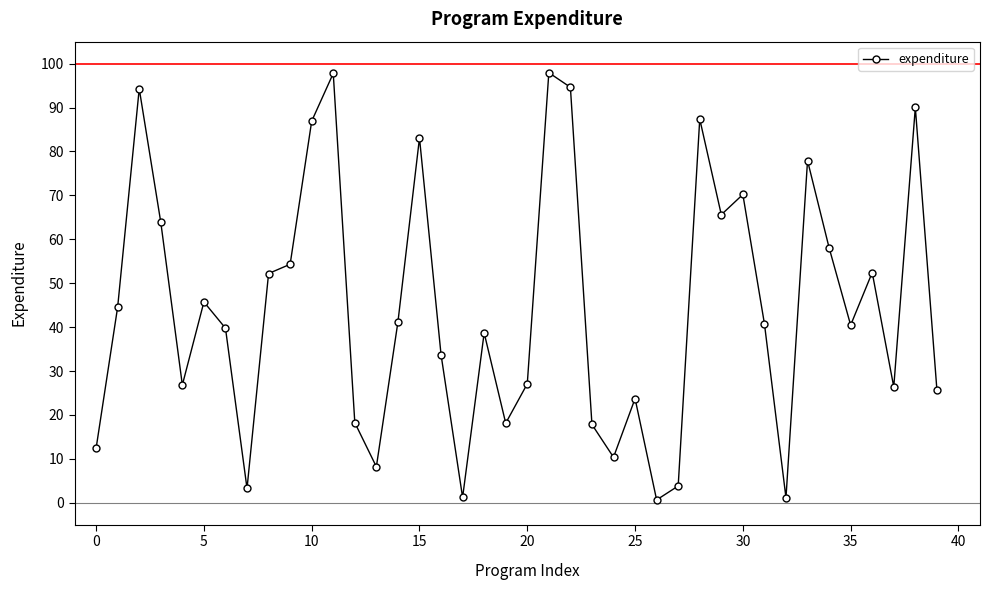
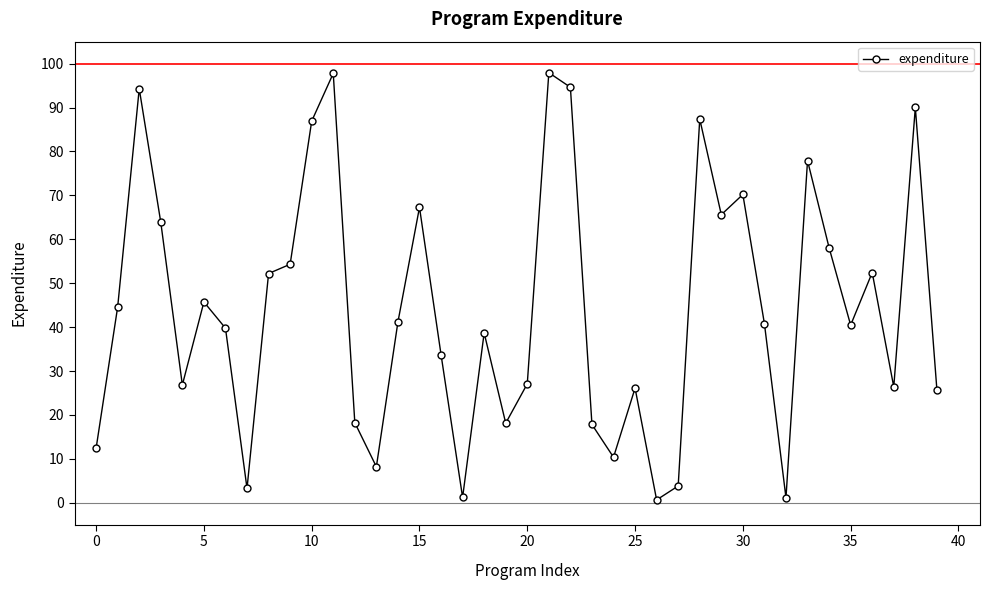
15: 83 -> 67
25: 24 -> 26
